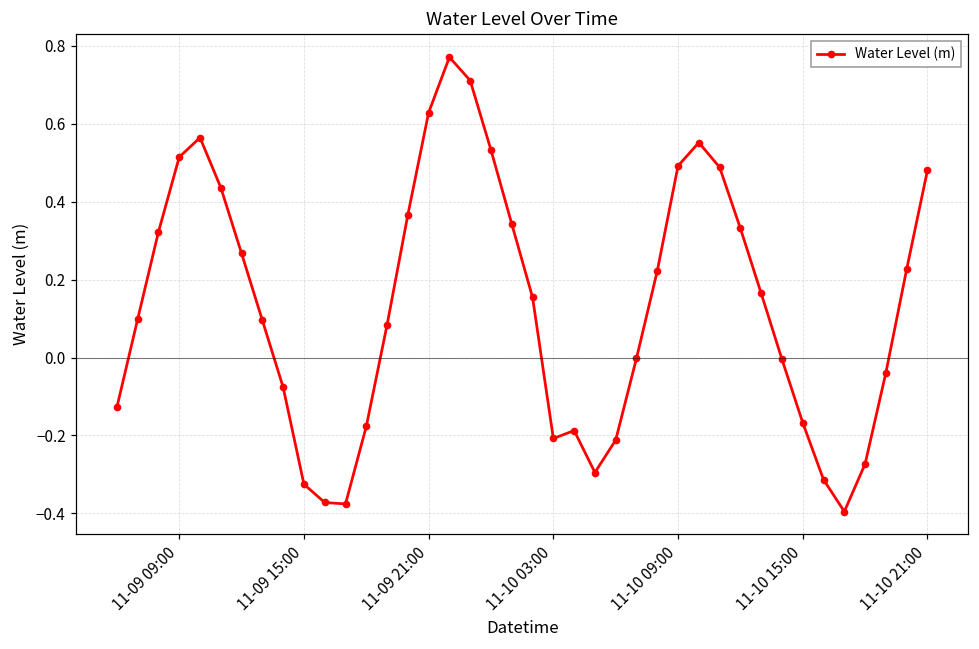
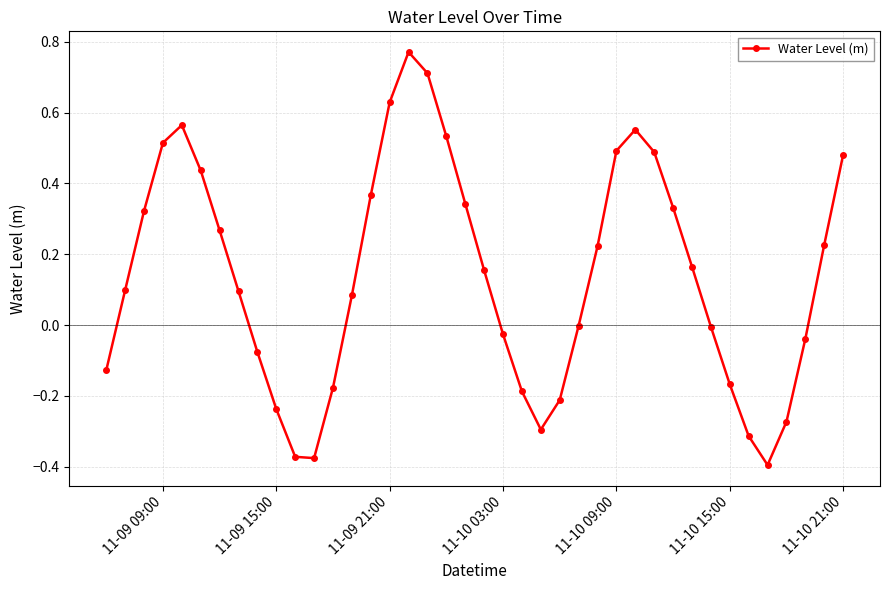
11-09 15:00: -0.33 -> -0.24
11-10 03:00: -0.21 -> -0.03
